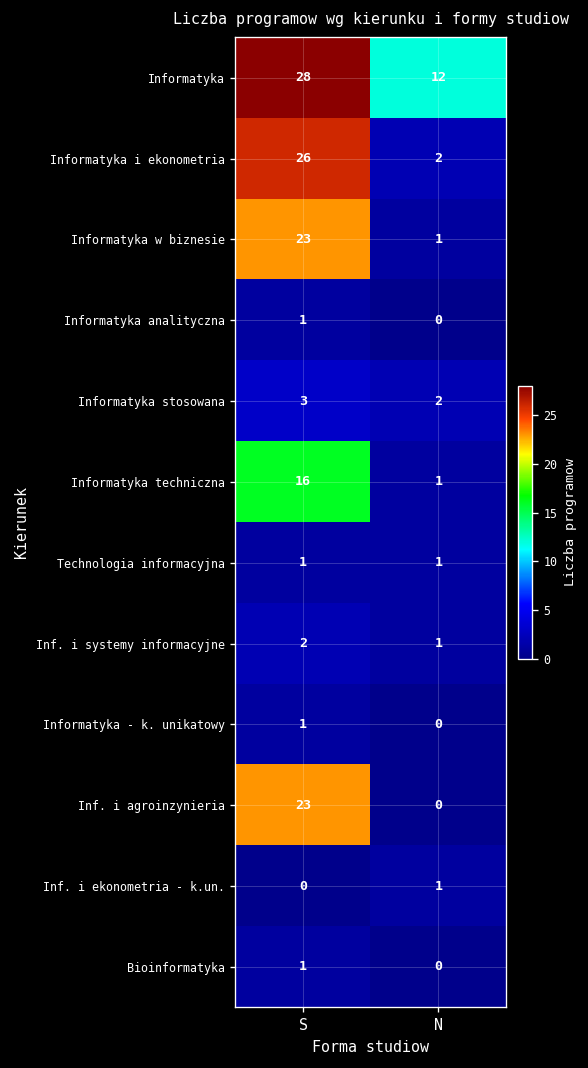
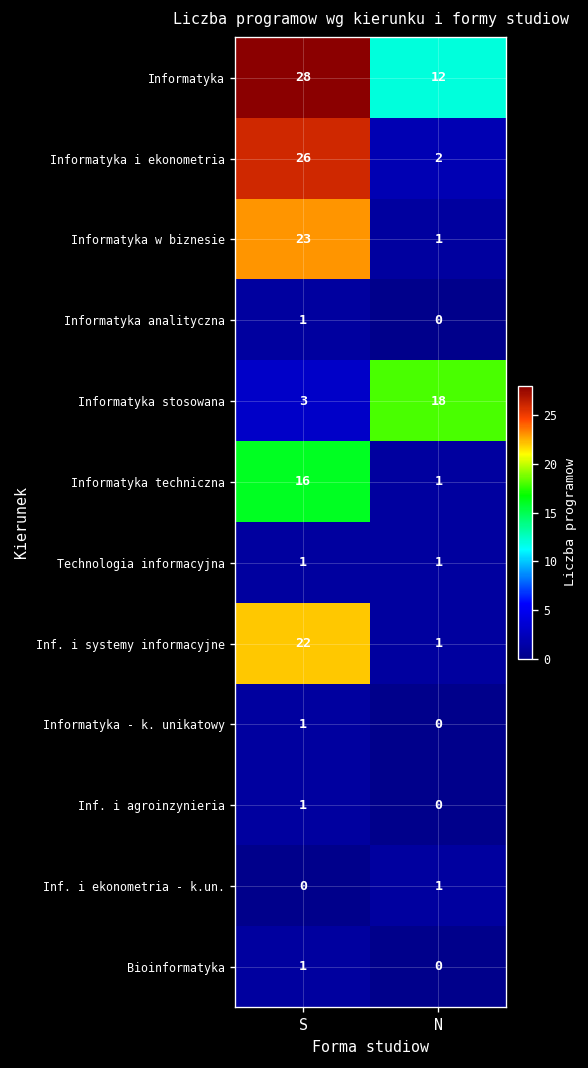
Informatyka stosowana, N: 2 -> 18
Inf. i systemy informacyjne, S: 2 -> 22
Inf. i agroinzynieria, S: 23 -> 1
